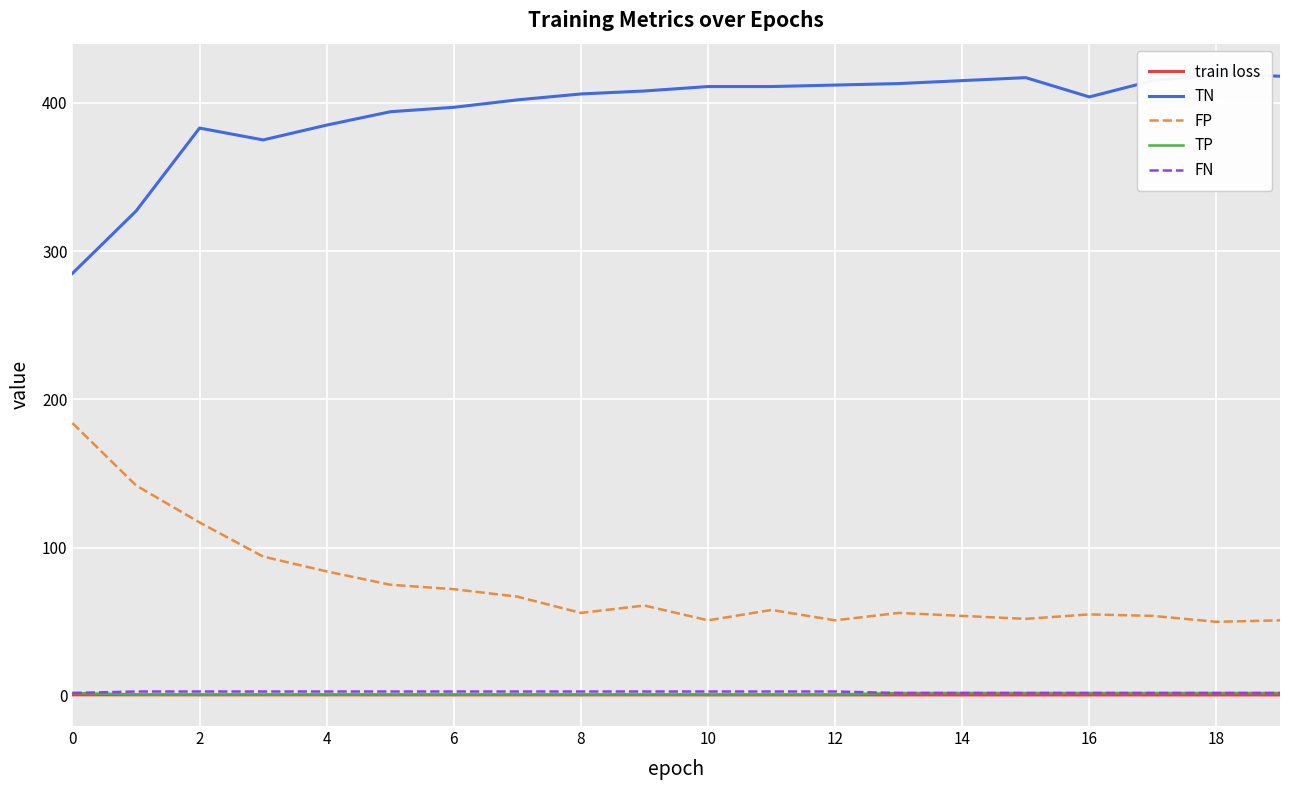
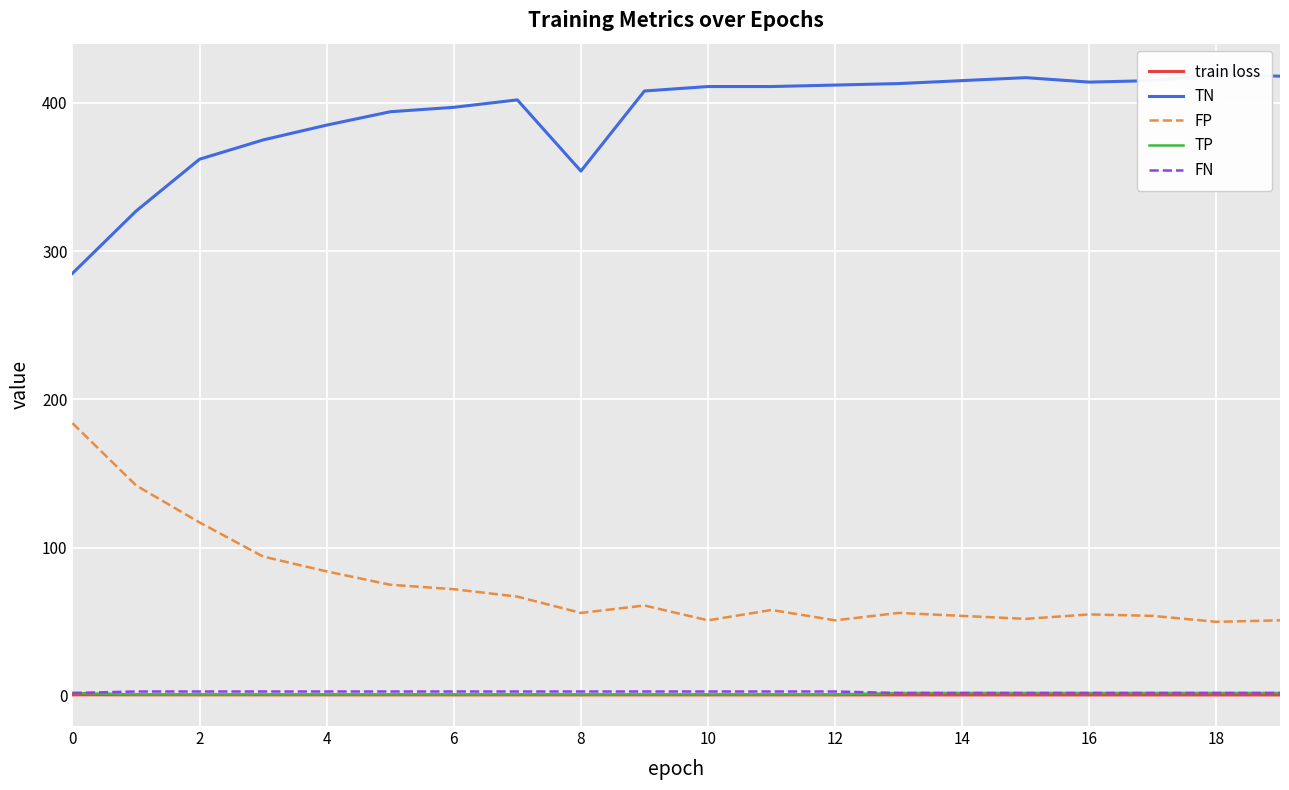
TN, 2: 383 -> 362
TN, 8: 406 -> 354
TN, 16: 404 -> 414
